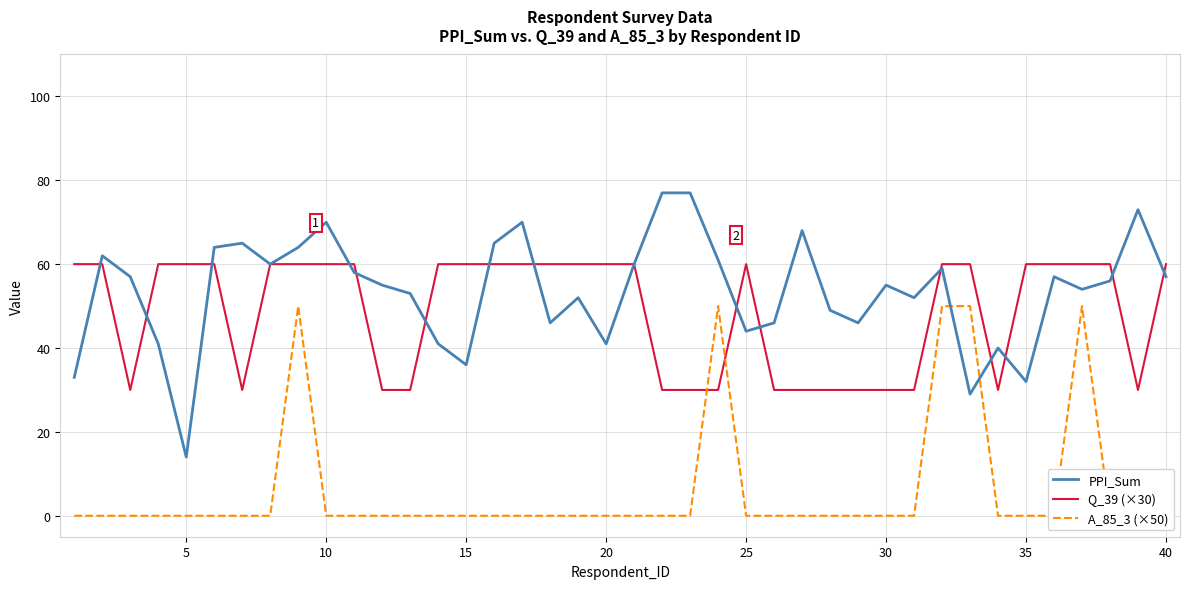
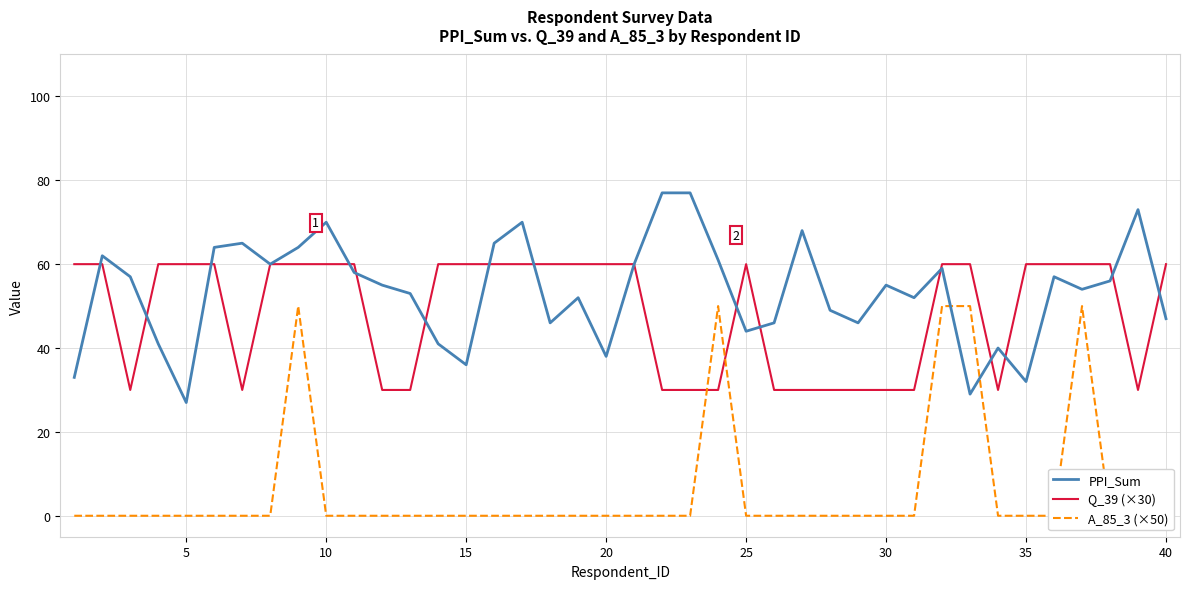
PPI_Sum, 5: 14 -> 27
PPI_Sum, 20: 41 -> 38
PPI_Sum, 40: 57 -> 47
